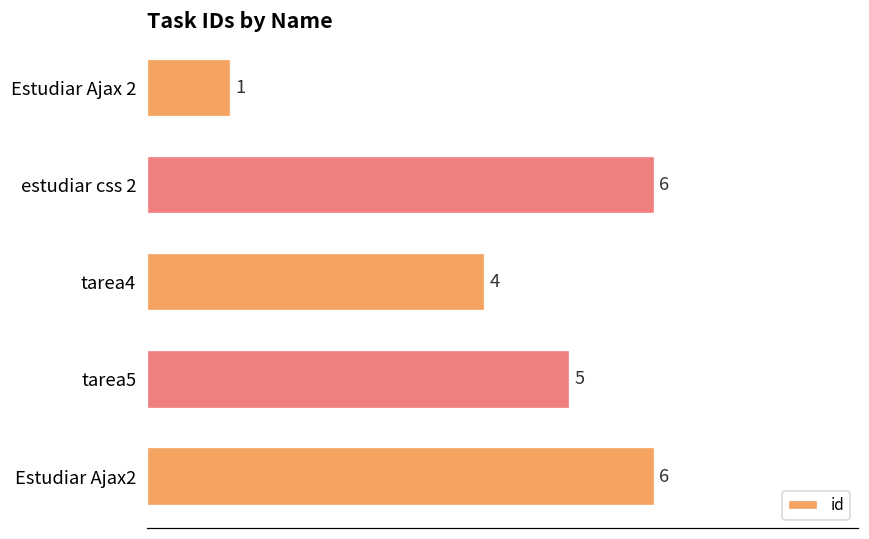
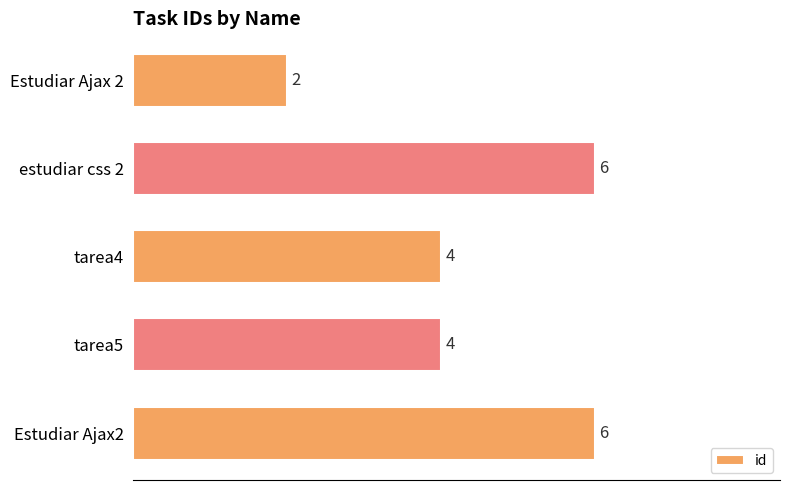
Estudiar Ajax 2: 1 -> 2
tarea5: 5 -> 4
